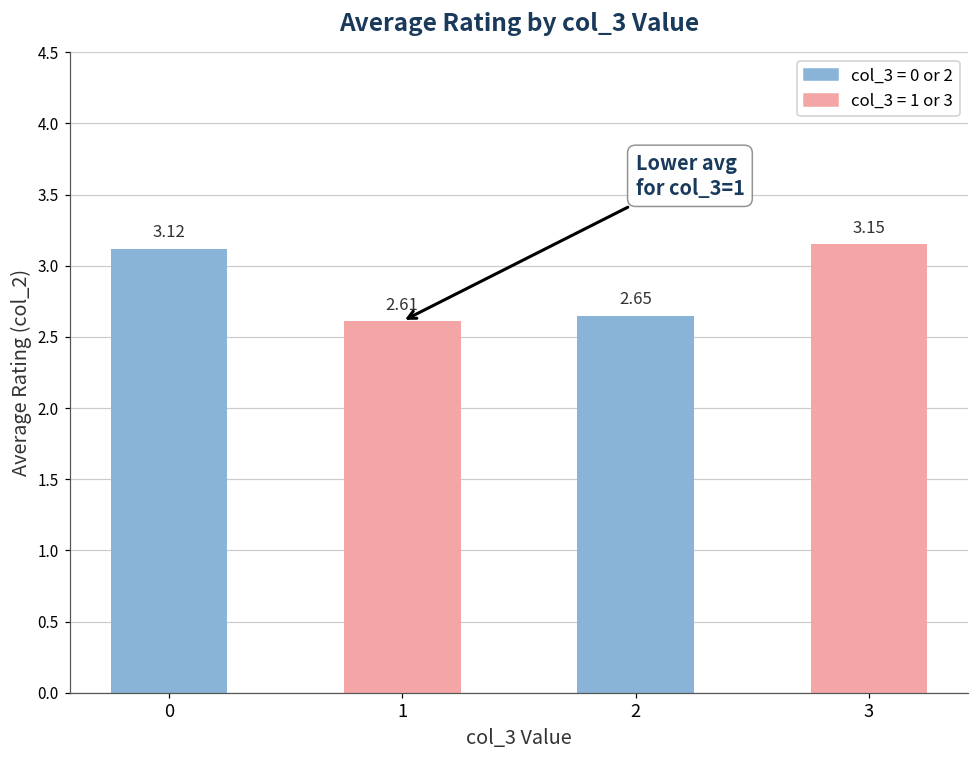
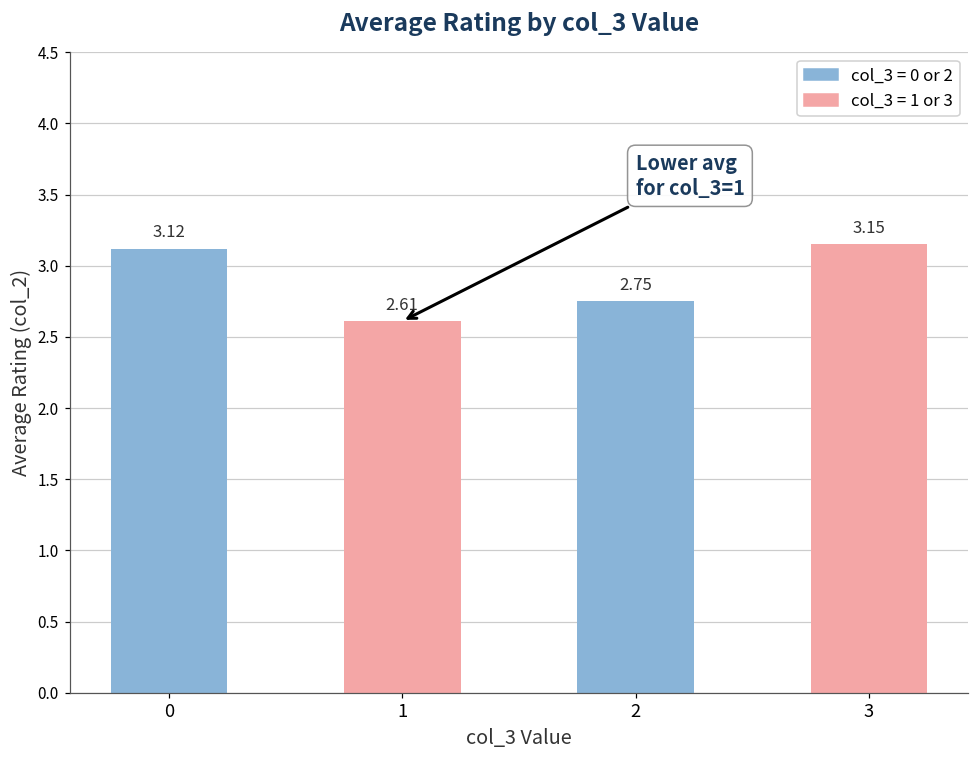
2: 2.65 -> 2.75
